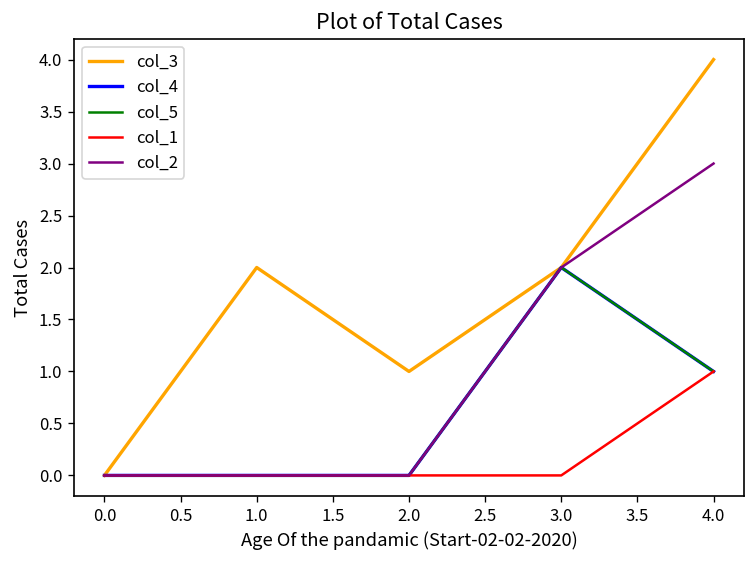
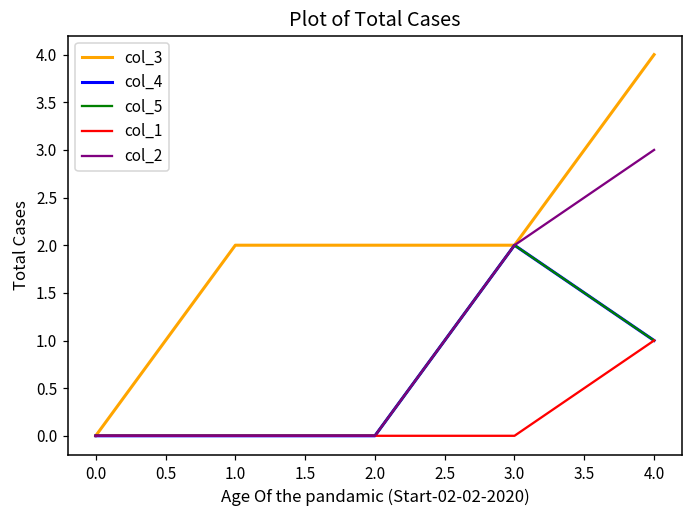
col_3, 2.0: 1 -> 2
